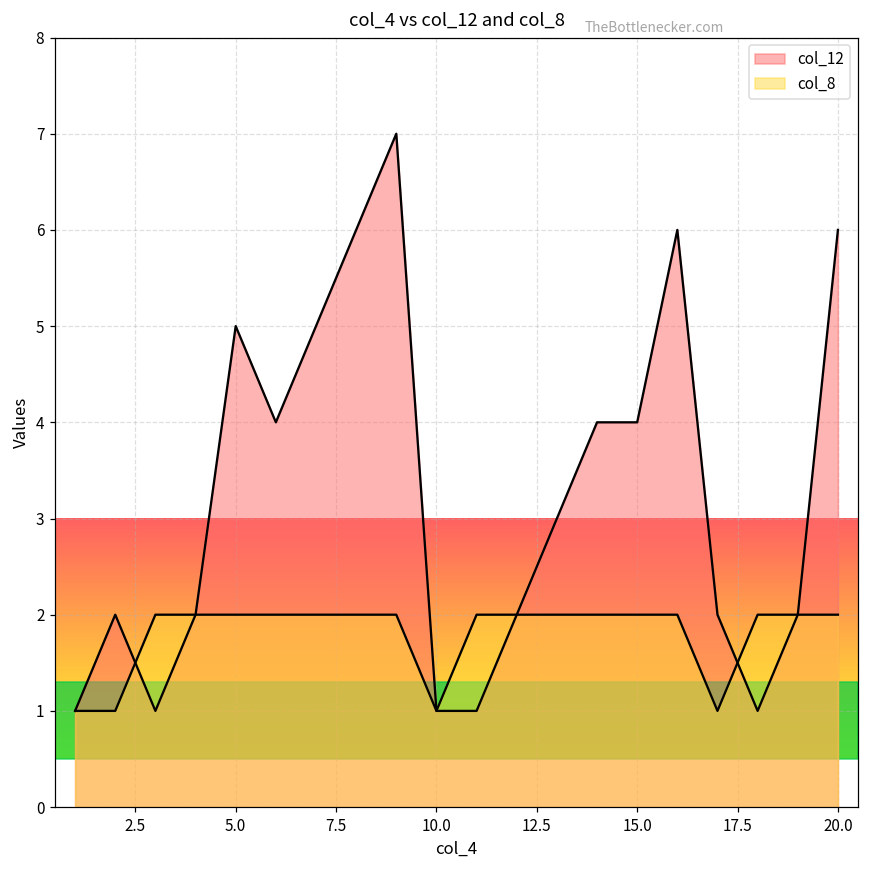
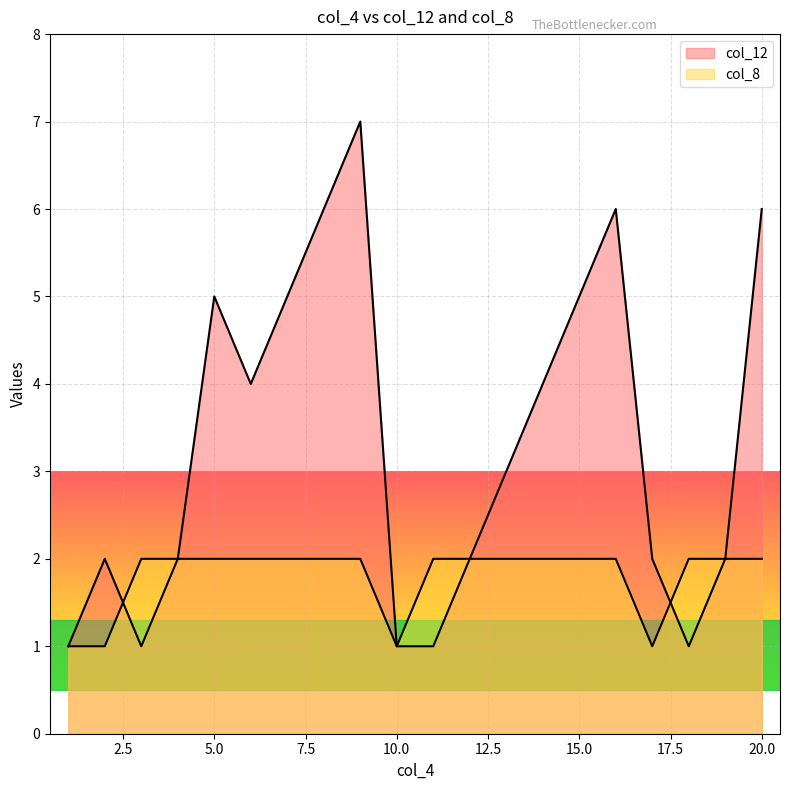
col_12, 15.0: 4 -> 5
